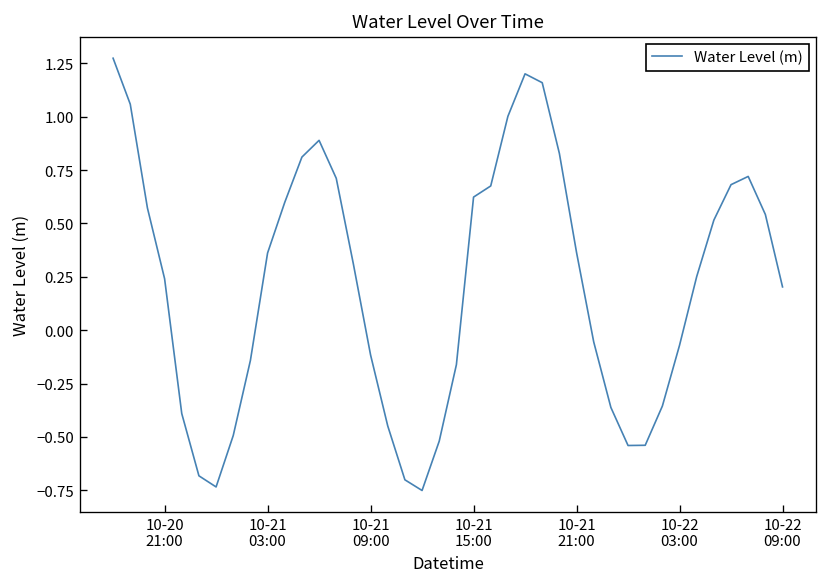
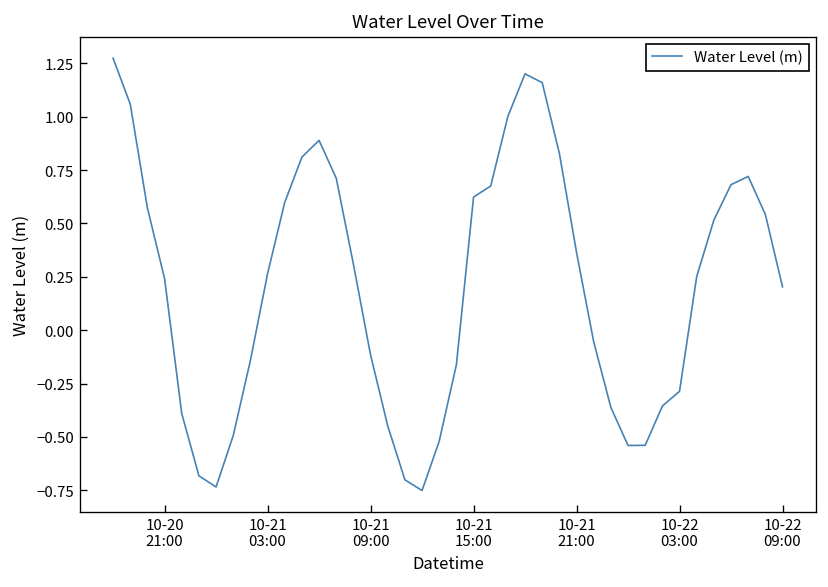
10-21 03:00: 0.36 -> 0.27
10-22 03:00: -0.07 -> -0.29
